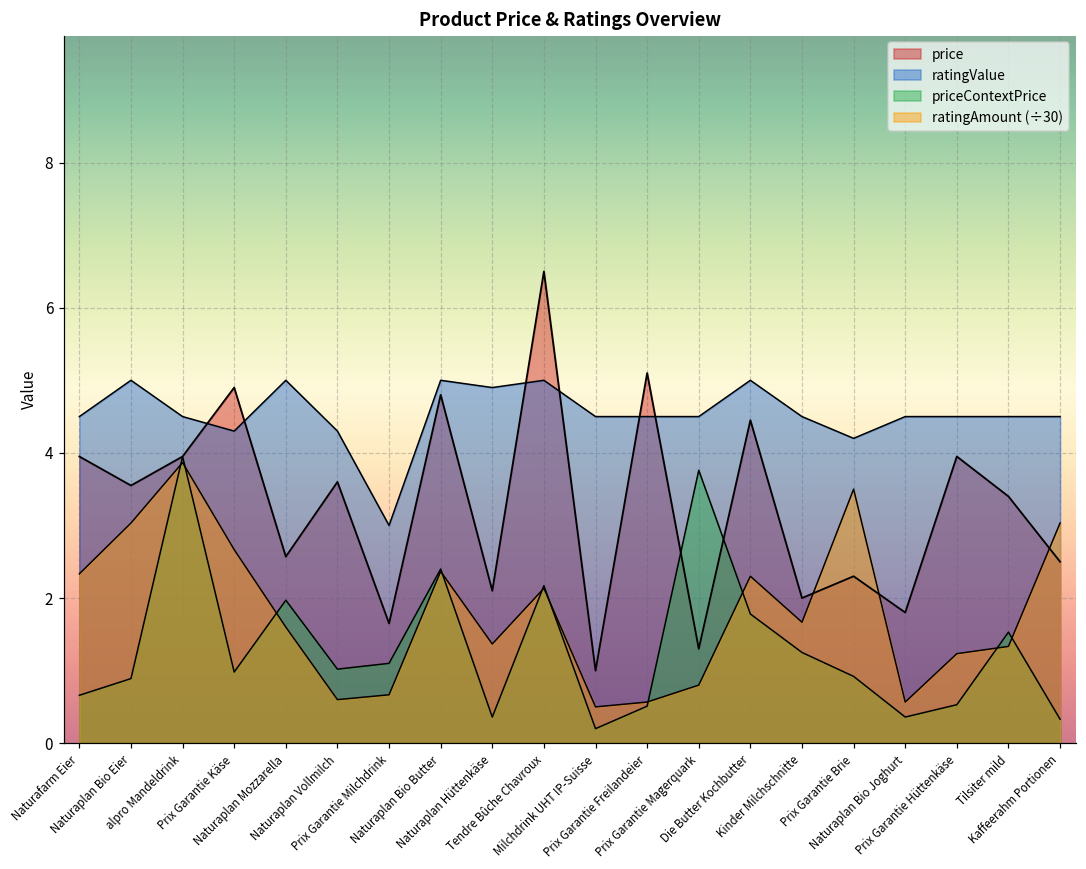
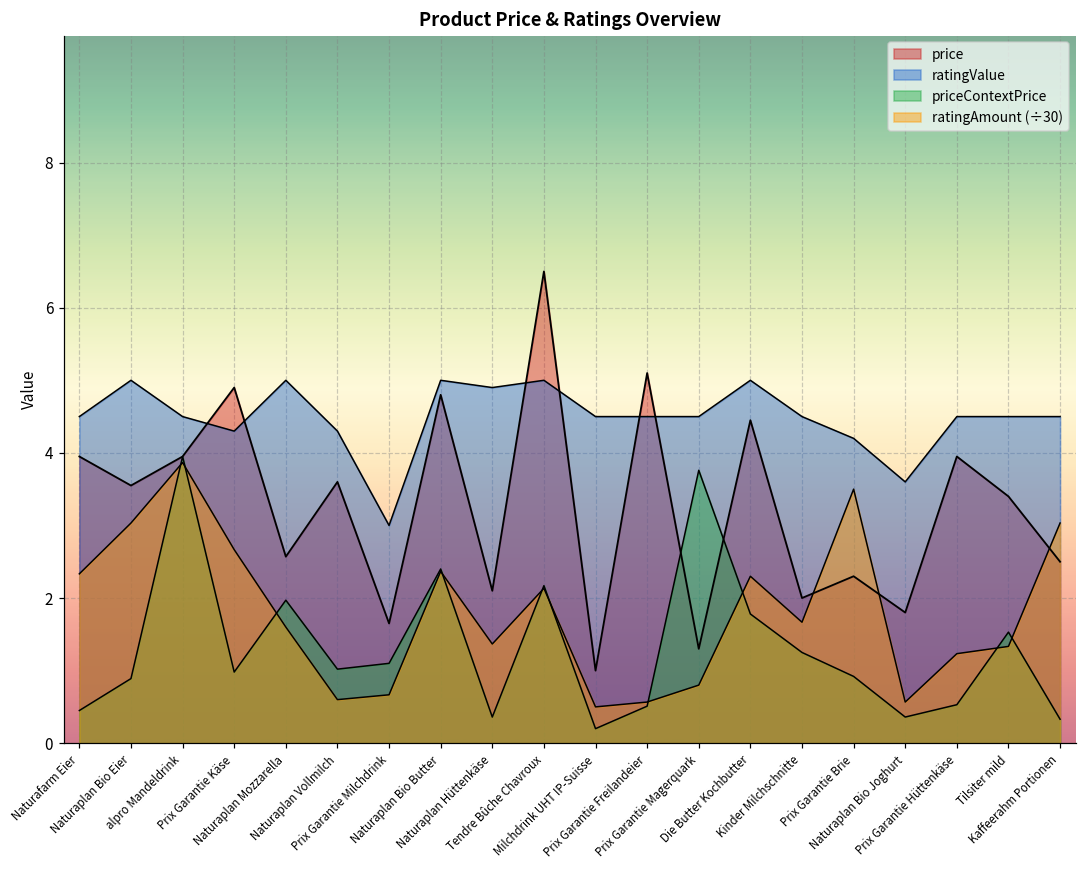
priceContextPrice, Naturafarm Eier: 0.7 -> 0.5
ratingValue, Naturaplan Bio Joghurt: 4.5 -> 3.6
